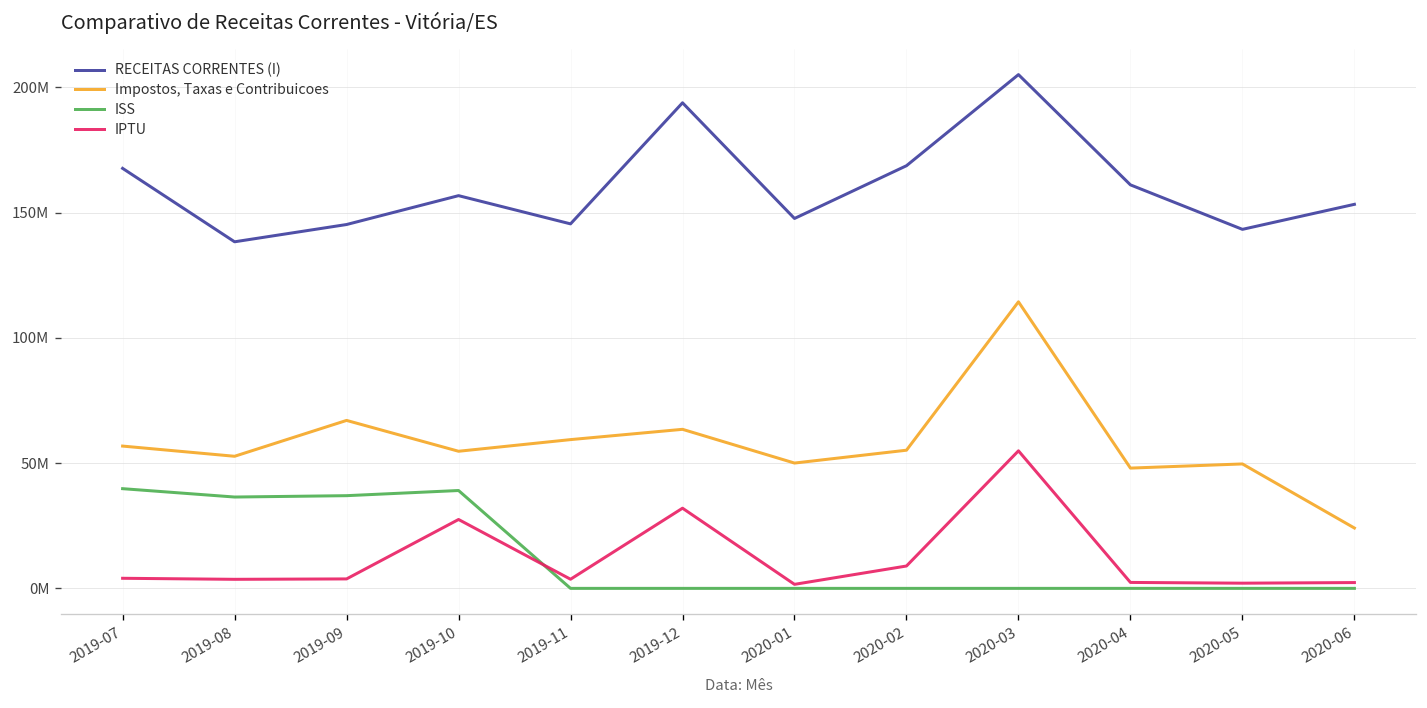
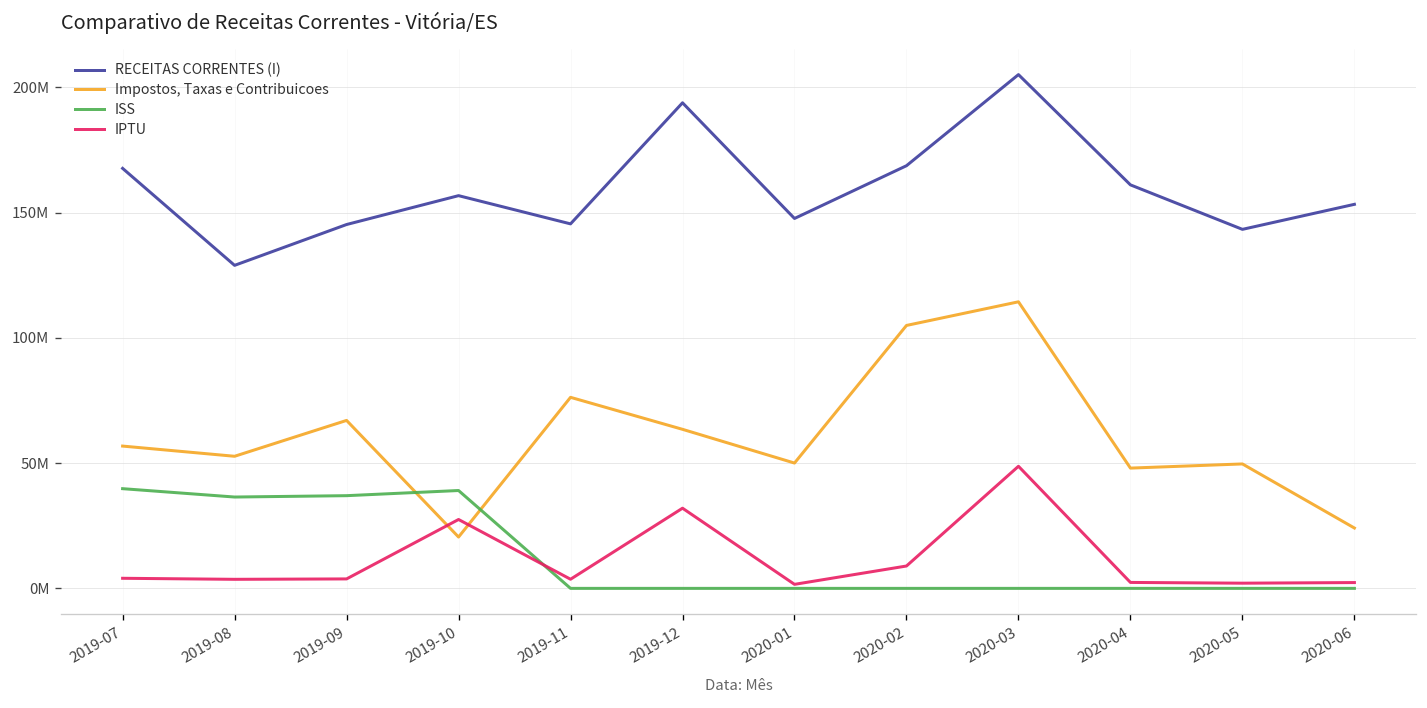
RECEITAS CORRENTES (I), 2019-08: 138000000 -> 129000000
Impostos, Taxas e Contribuicoes, 2019-10: 55000000 -> 20000000
Impostos, Taxas e Contribuicoes, 2019-11: 59000000 -> 76000000
Impostos, Taxas e Contribuicoes, 2020-02: 55000000 -> 105000000
IPTU, 2020-03: 55000000 -> 49000000
